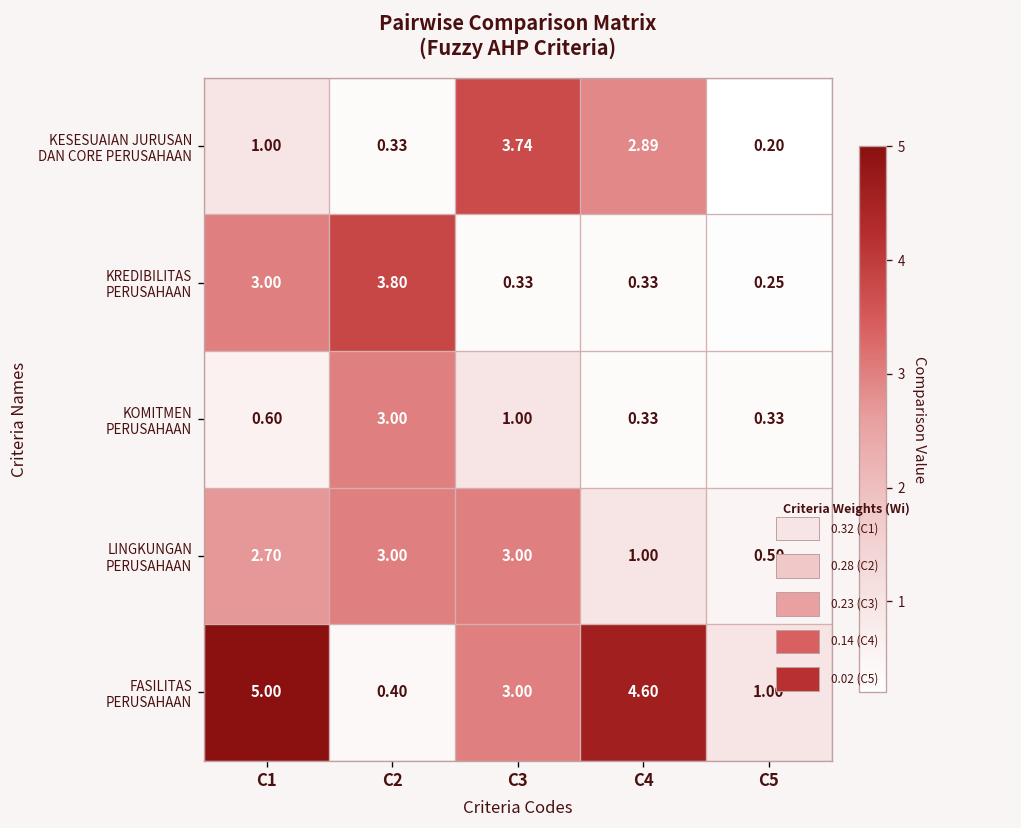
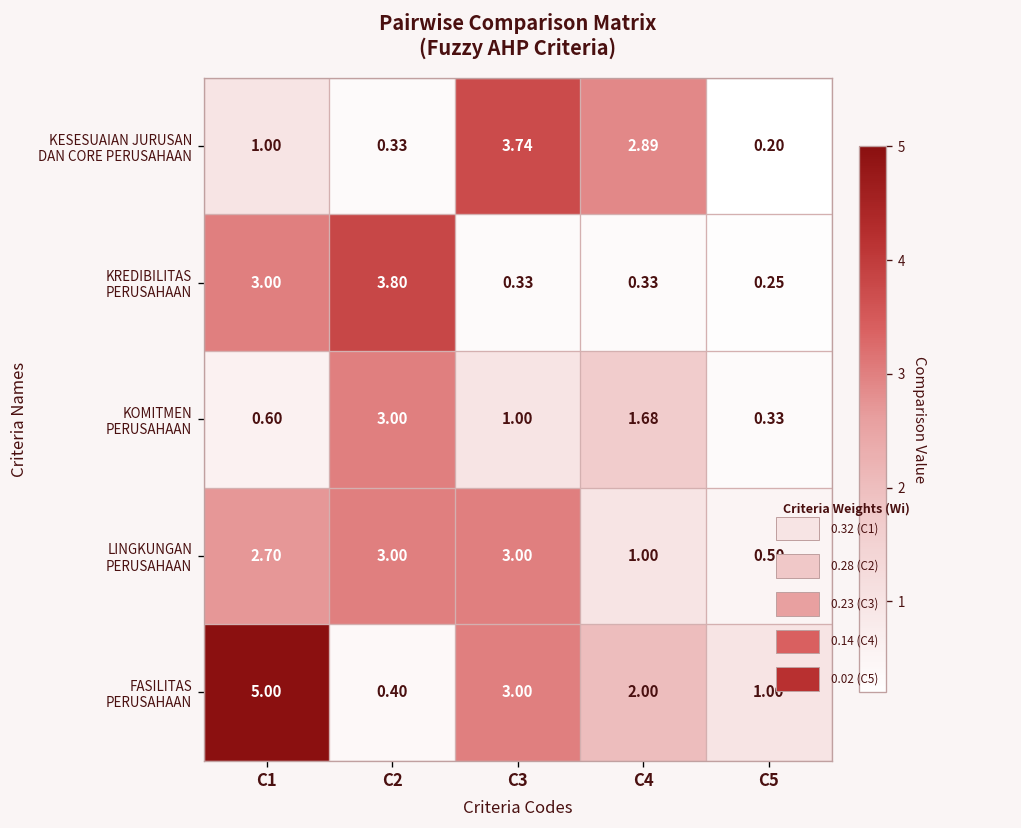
KOMITMEN PERUSAHAAN, C4: 0.33 -> 1.68
FASILITAS PERUSAHAAN, C4: 4.60 -> 2.00
